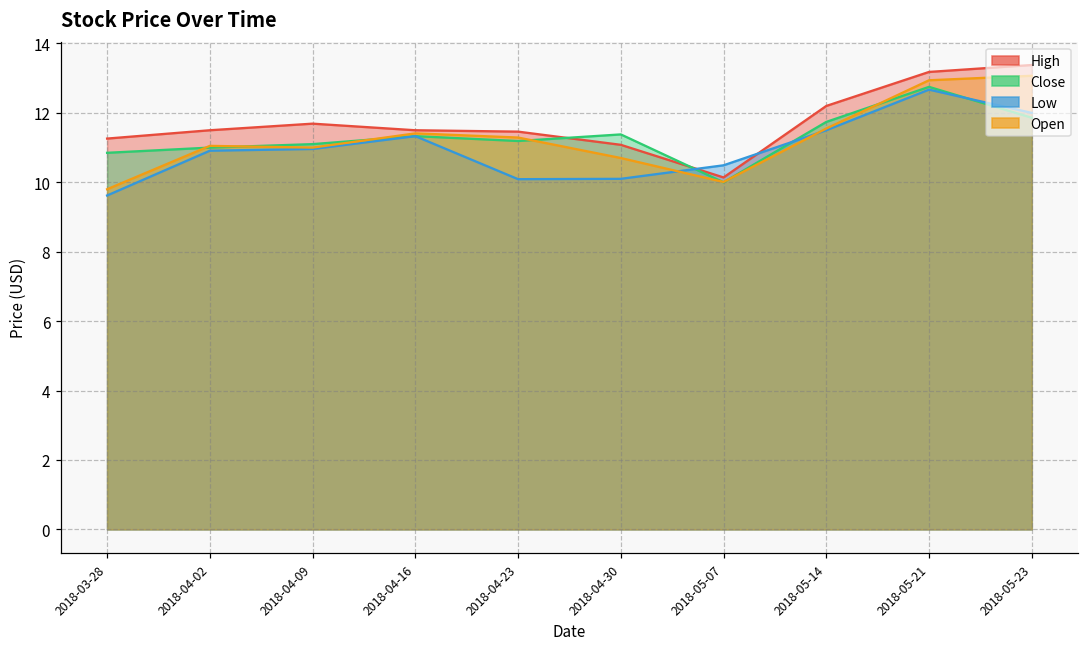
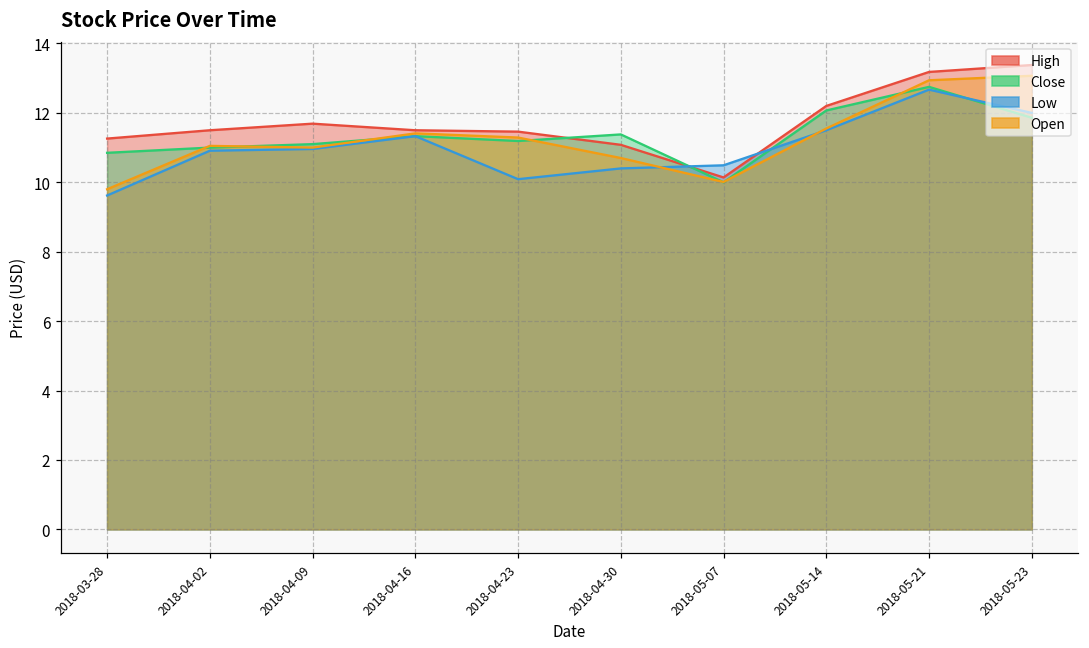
Low, 2018-04-30: 10.1 -> 10.4
Close, 2018-05-14: 11.7 -> 12.1
